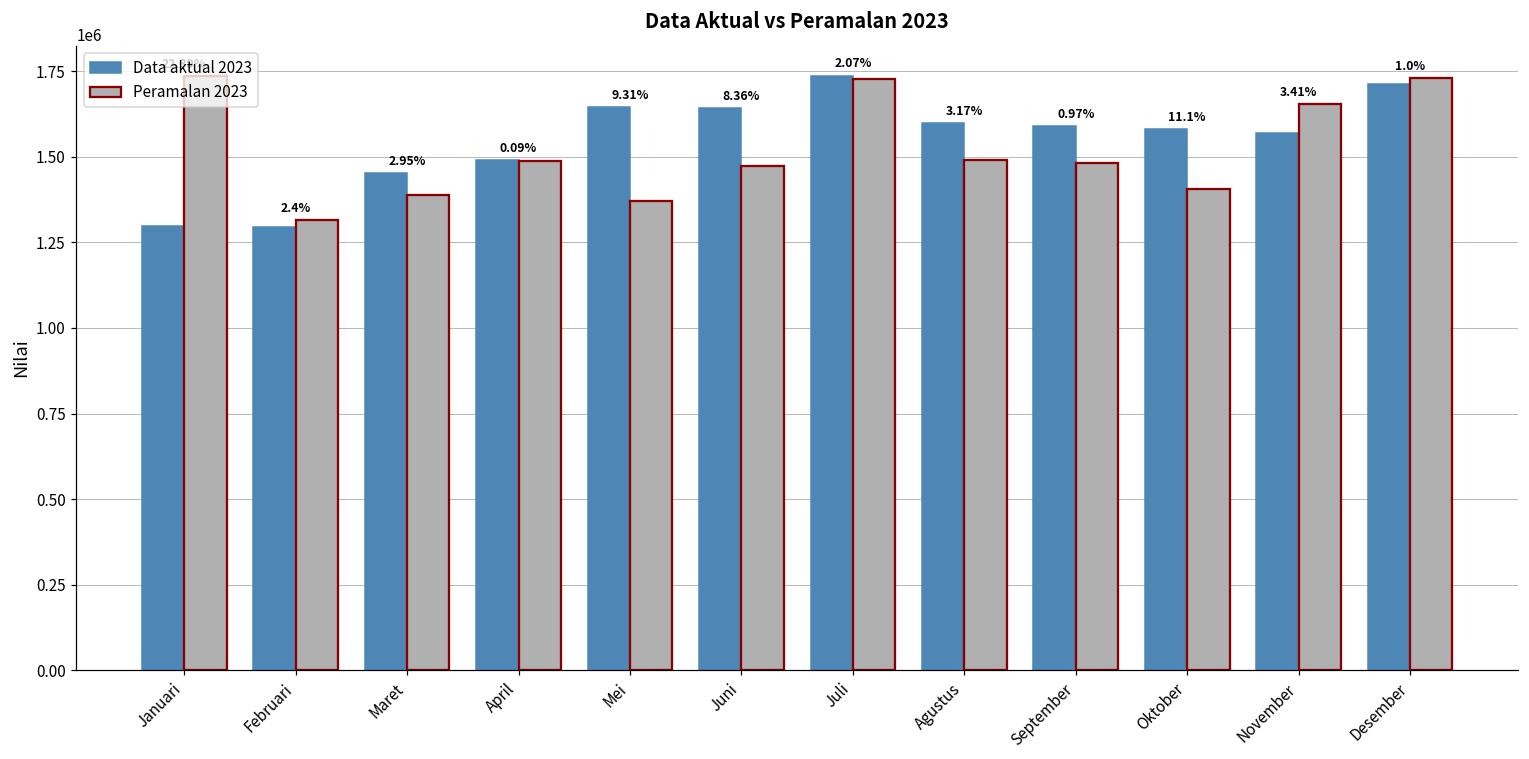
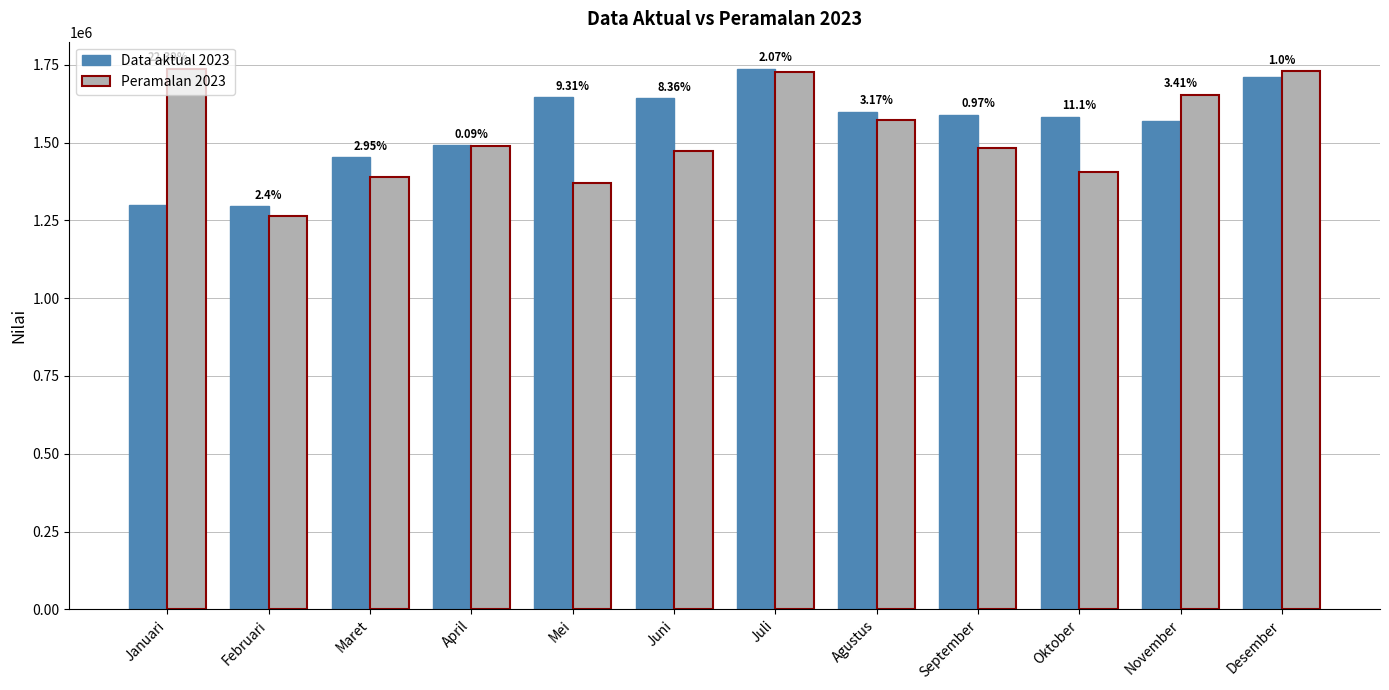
Peramalan 2023, Februari: 1310000 -> 1260000
Peramalan 2023, Agustus: 1490000 -> 1570000
